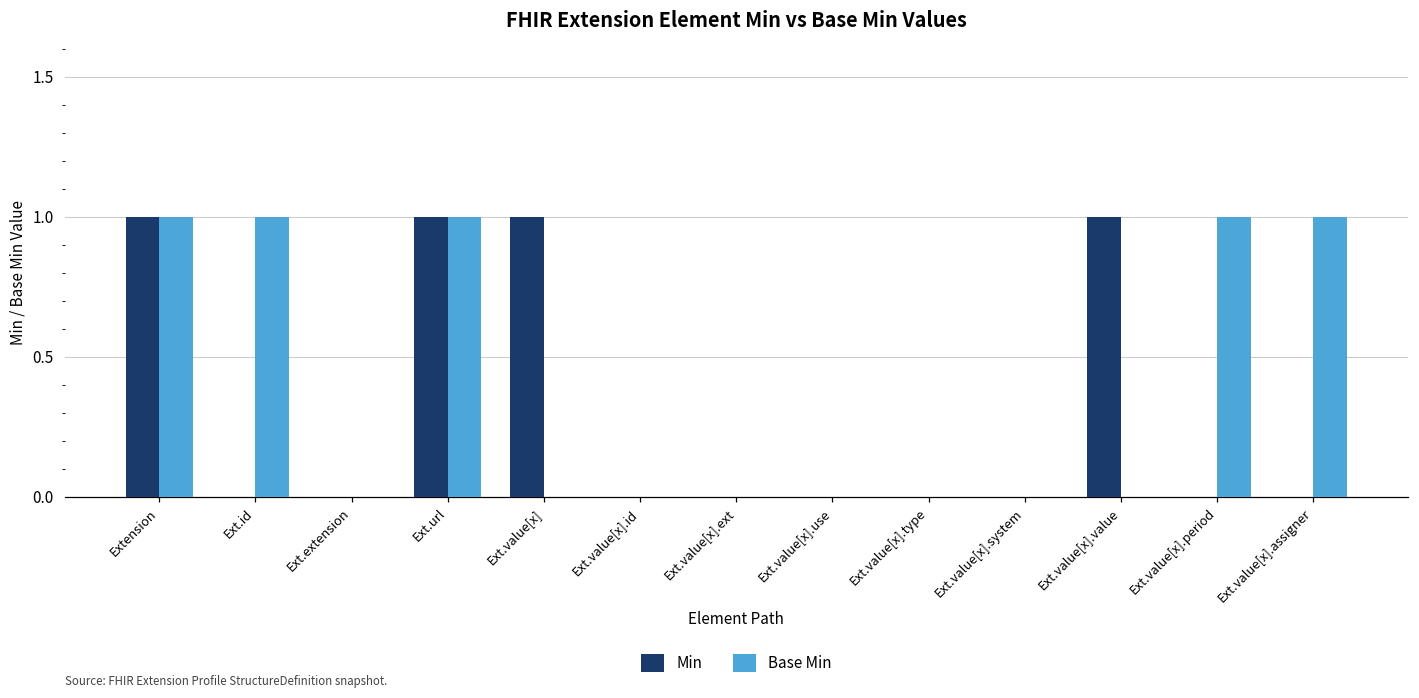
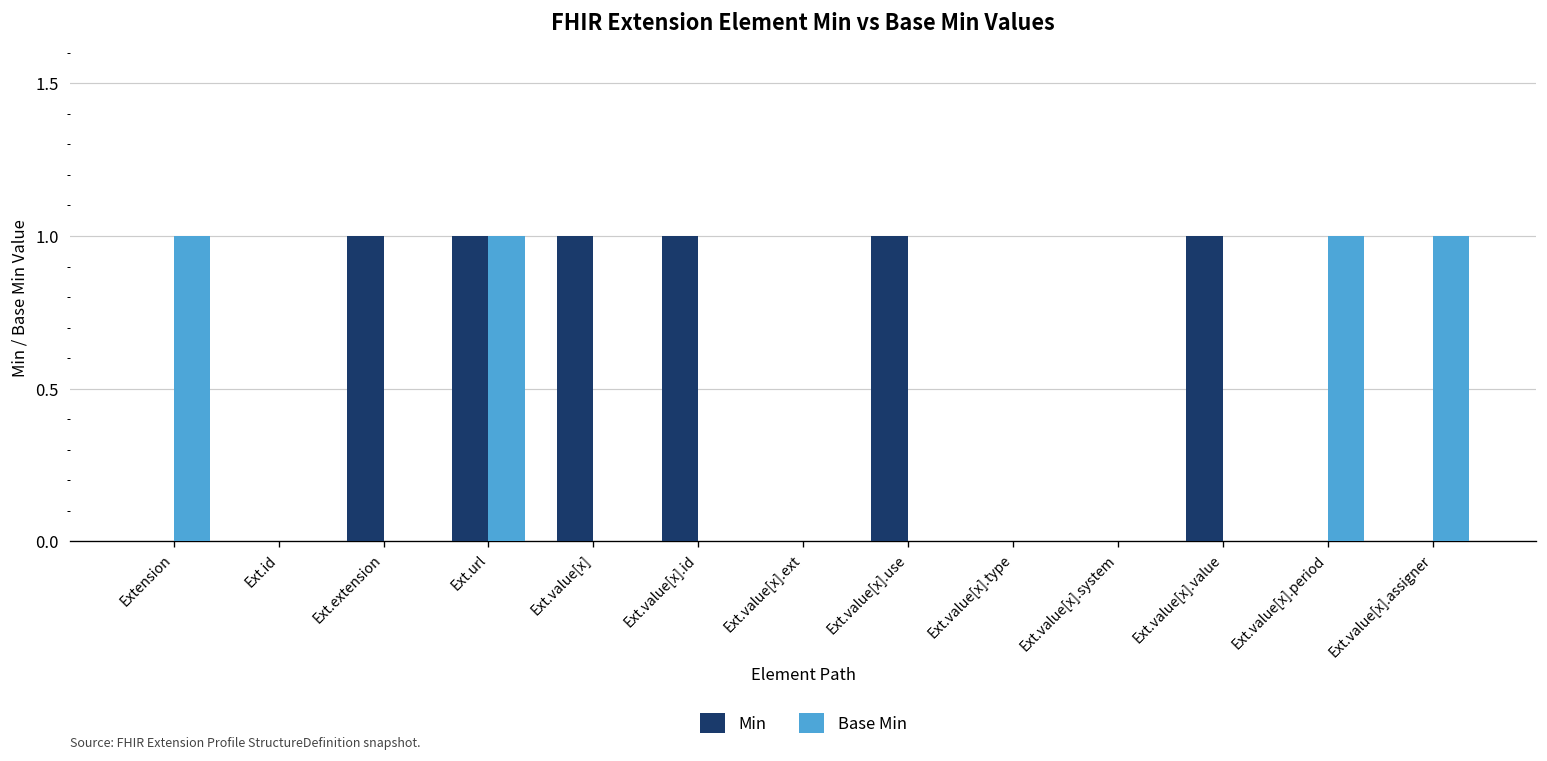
Min, Extension: 1 -> 0
Base Min, Ext.id: 1 -> 0
Min, Ext.extension: 0 -> 1
Min, Ext.value[x].id: 0 -> 1
Min, Ext.value[x].use: 0 -> 1
